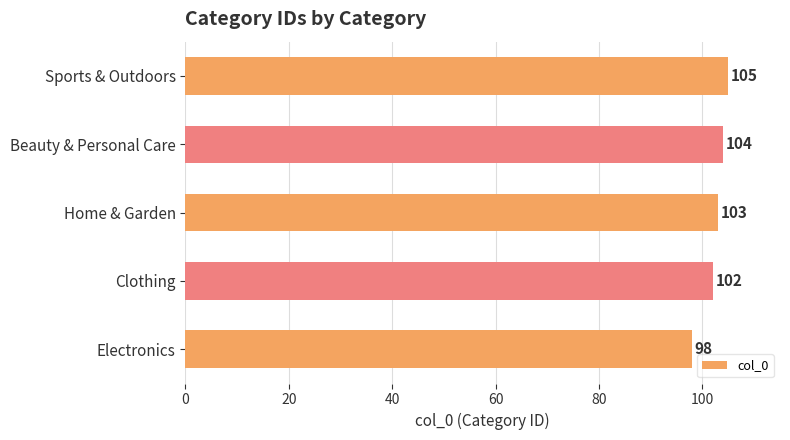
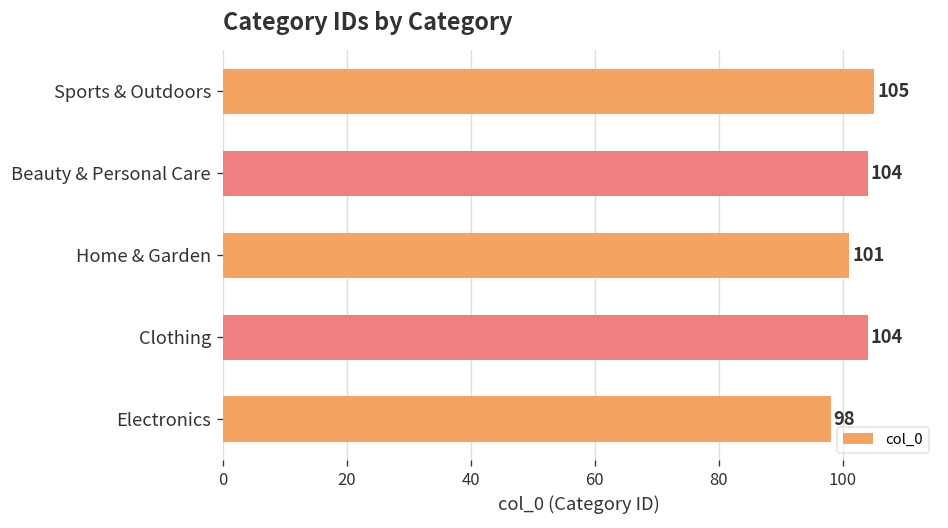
Home & Garden: 103 -> 101
Clothing: 102 -> 104
